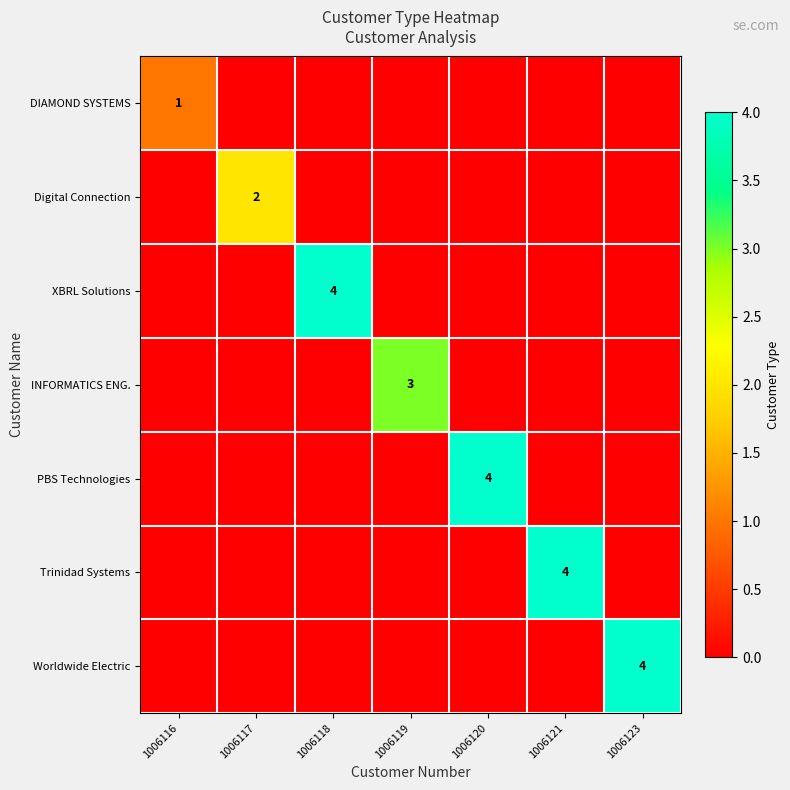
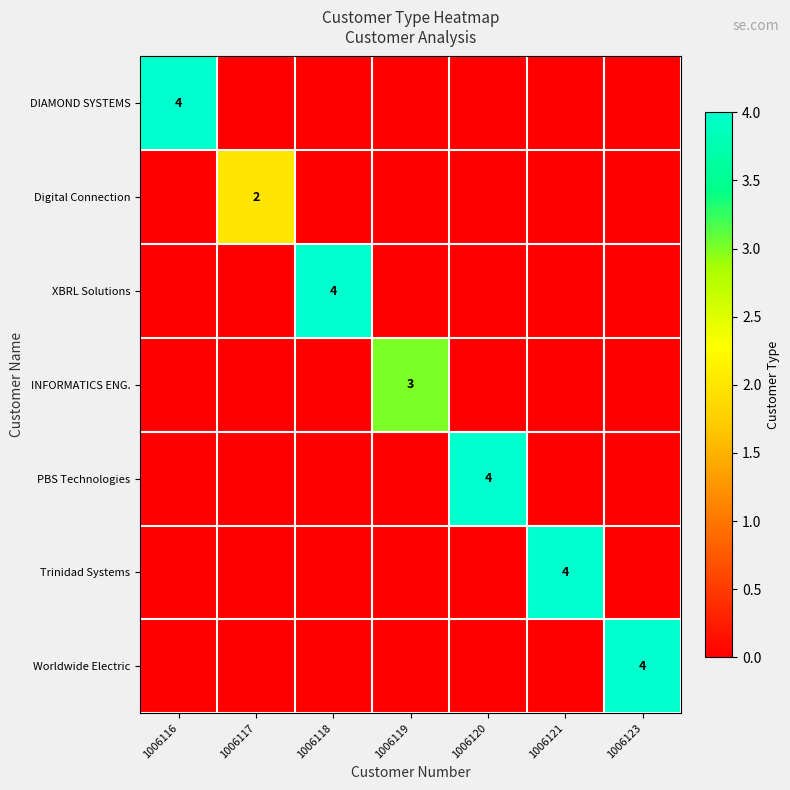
DIAMOND SYSTEMS, 1006116: 1 -> 4
